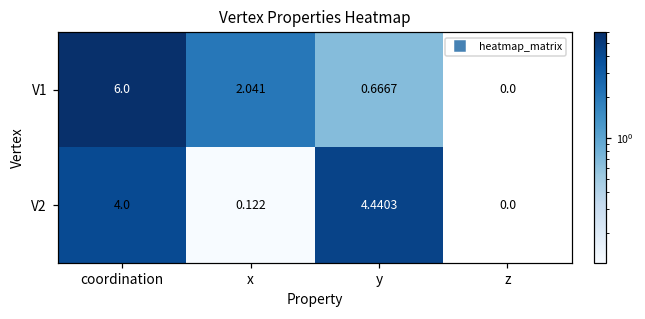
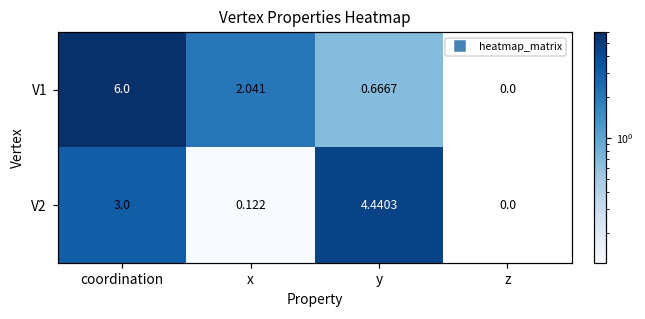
V2, coordination: 4.0 -> 3.0
